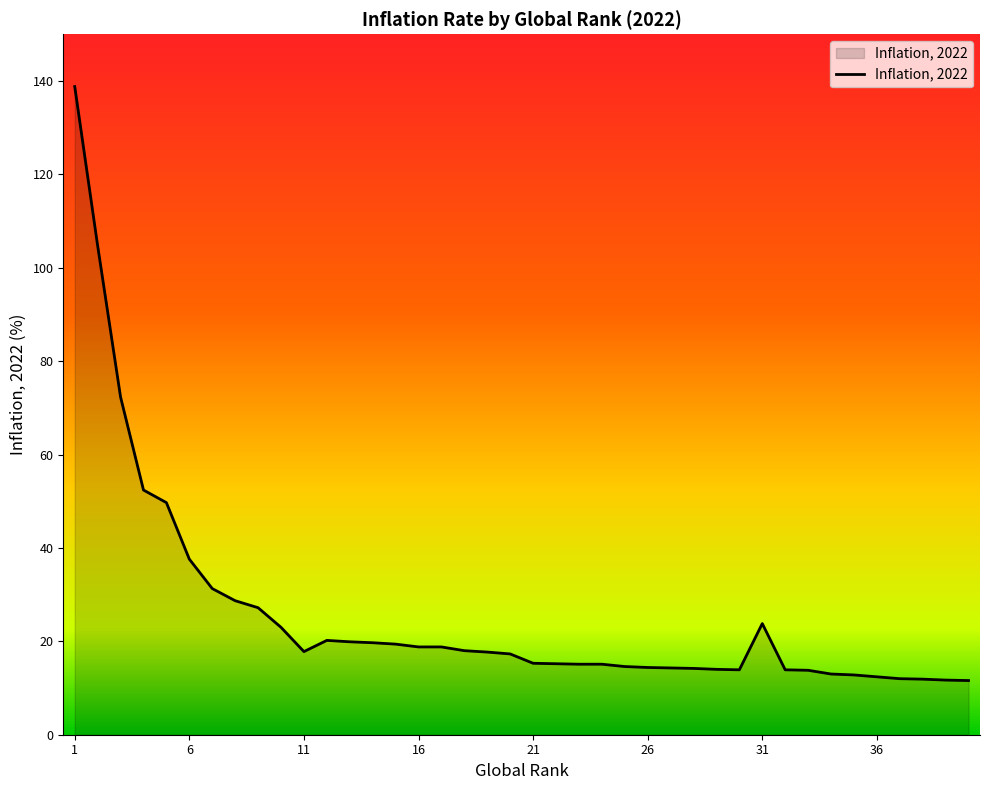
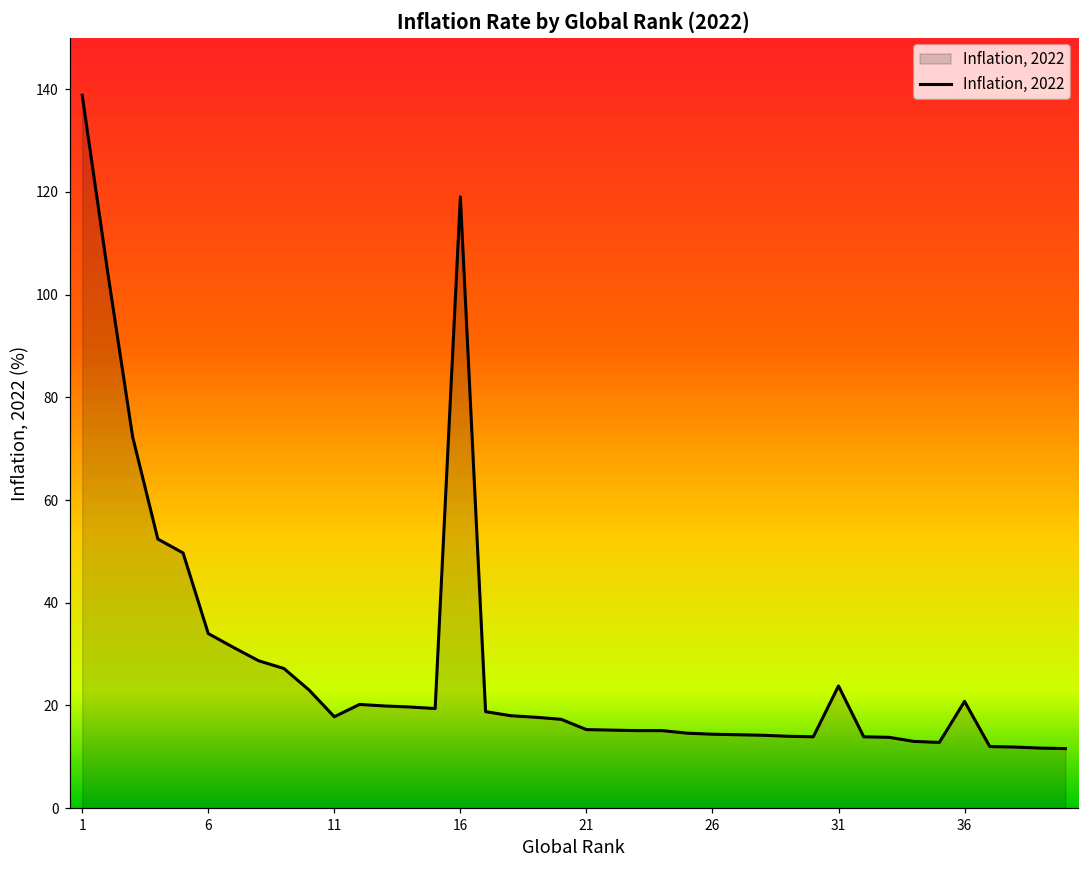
6: 38 -> 34
16: 19 -> 119
36: 12 -> 21
